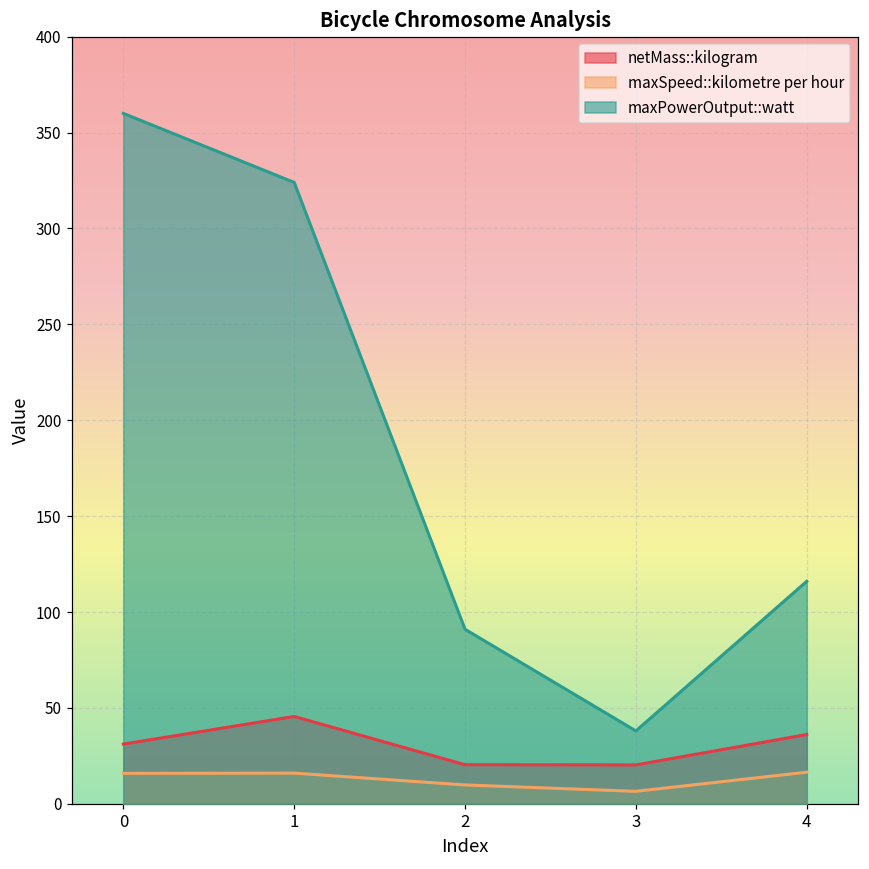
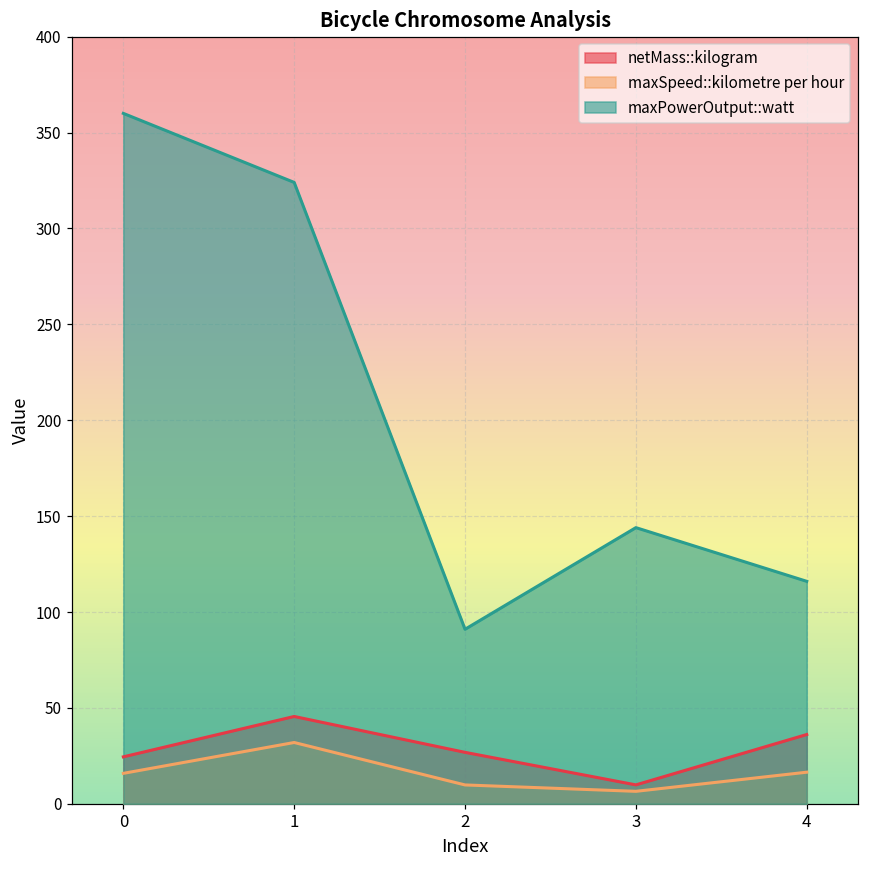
netMass::kilogram, 0: 31 -> 24
maxSpeed::kilometre per hour, 1: 16 -> 32
netMass::kilogram, 2: 20 -> 27
netMass::kilogram, 3: 20 -> 10
maxPowerOutput::watt, 3: 38 -> 144
